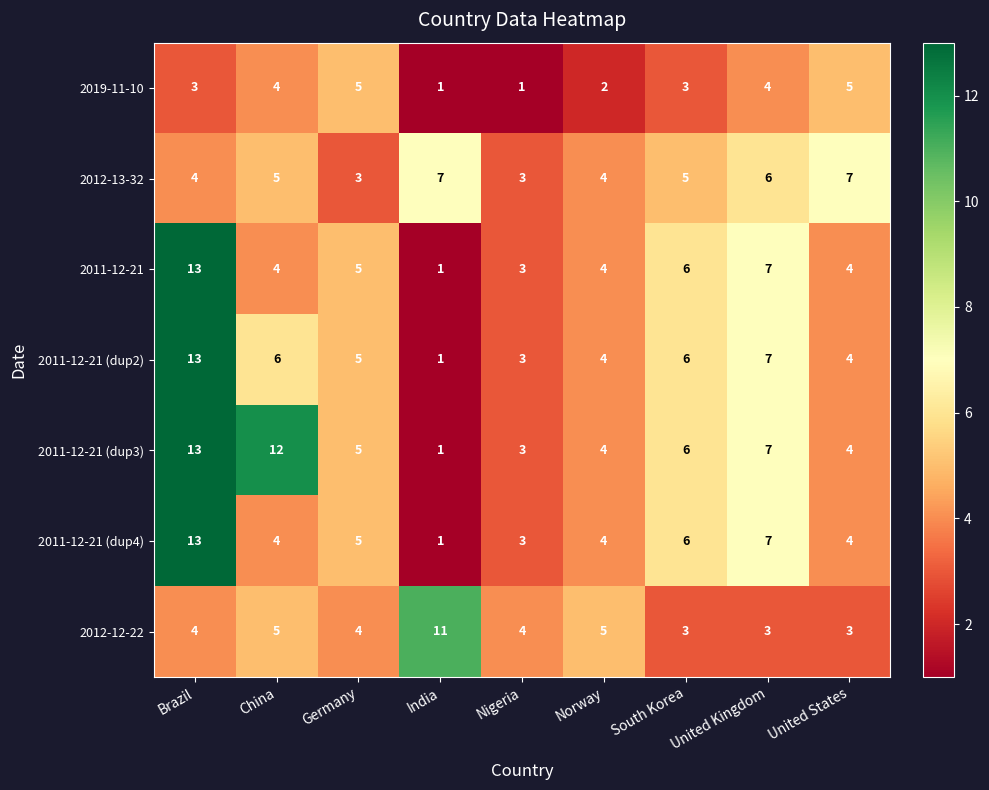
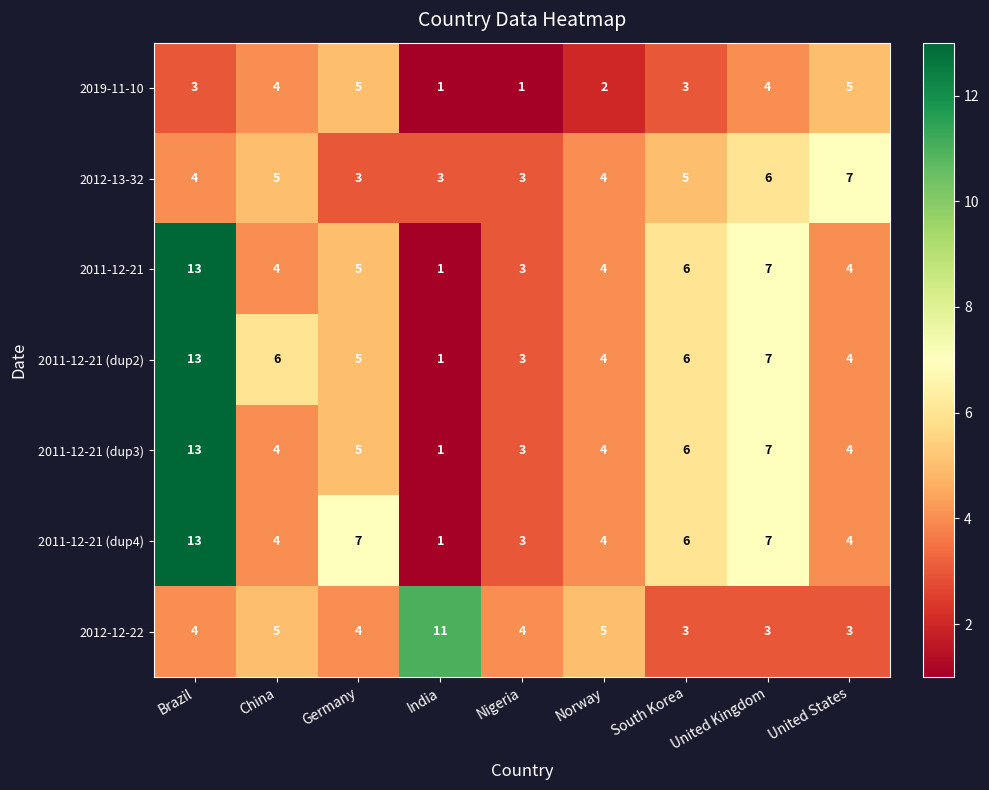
2012-13-32, India: 7 -> 3
2011-12-21 (dup3), China: 12 -> 4
2011-12-21 (dup4), Germany: 5 -> 7
